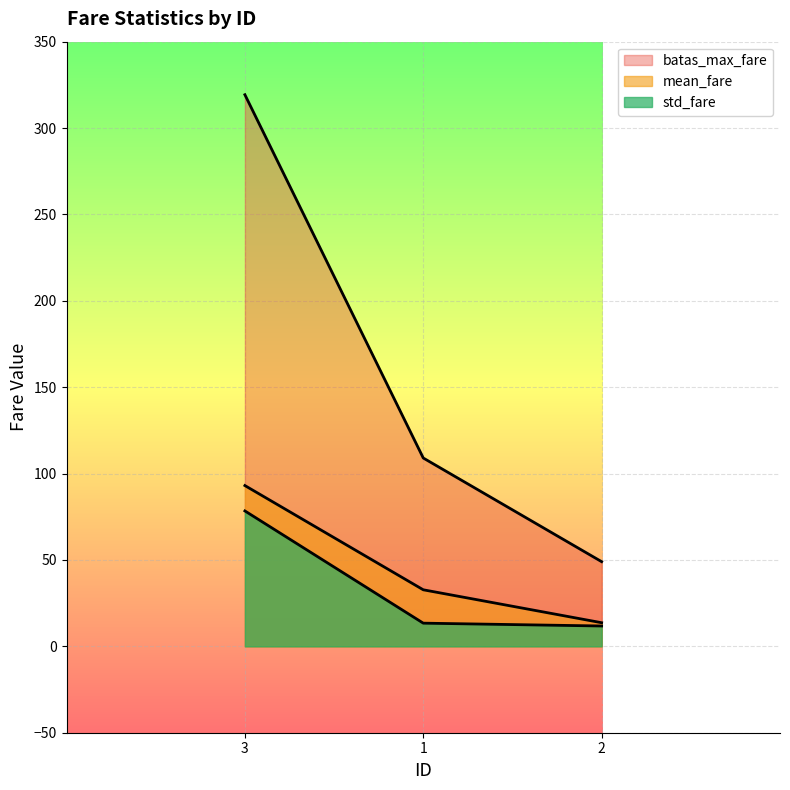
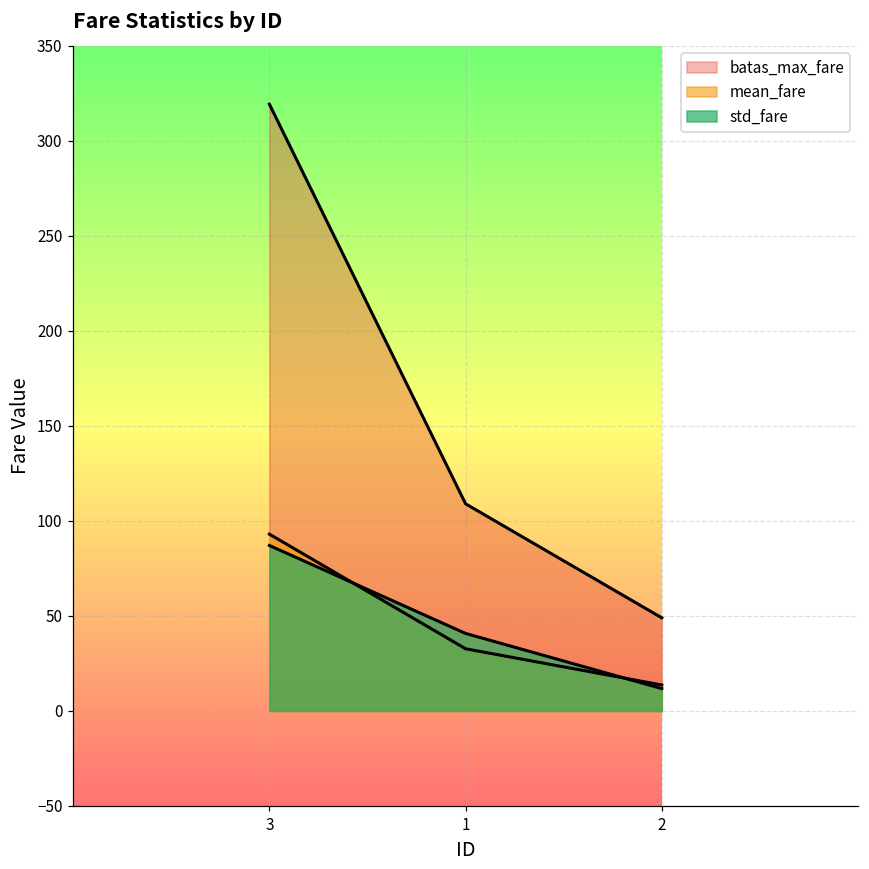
std_fare, 3: 78 -> 87
std_fare, 1: 13 -> 41
